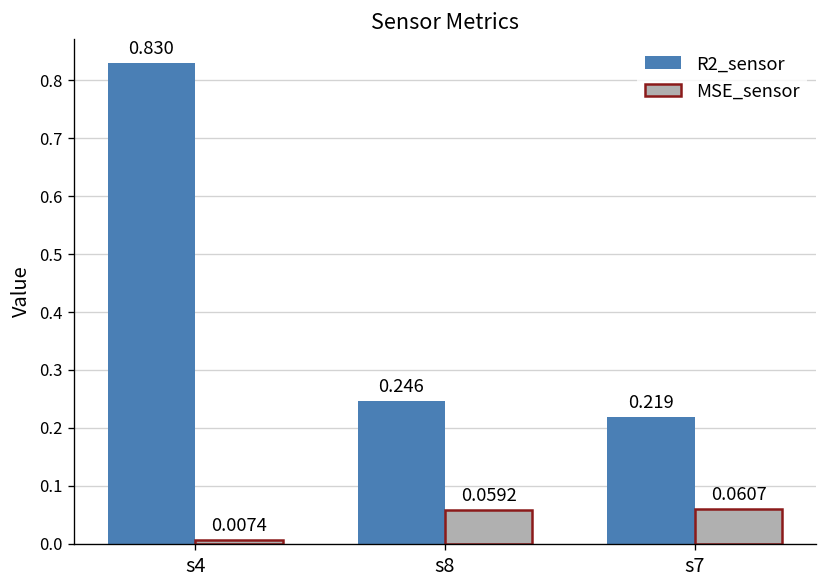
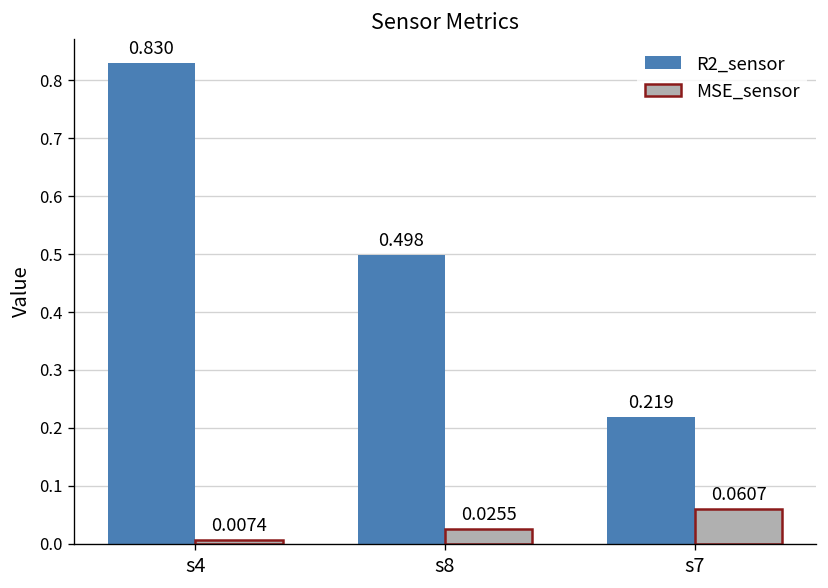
R2_sensor, s8: 0.246 -> 0.498
MSE_sensor, s8: 0.0592 -> 0.0255
